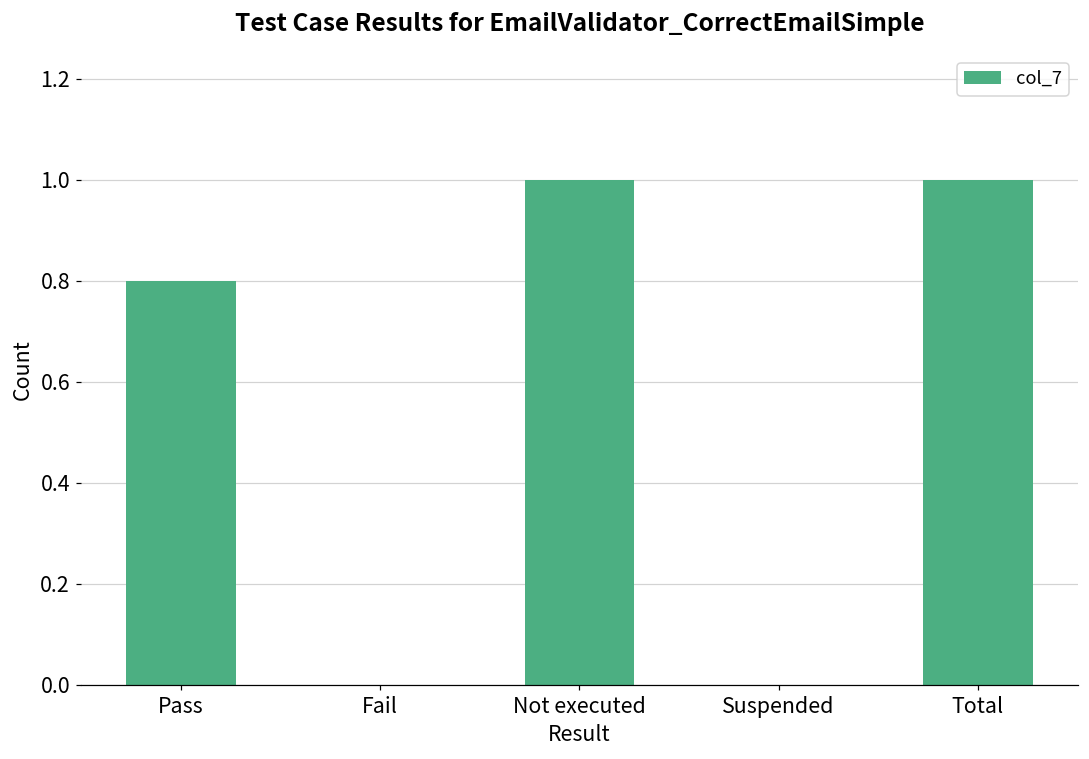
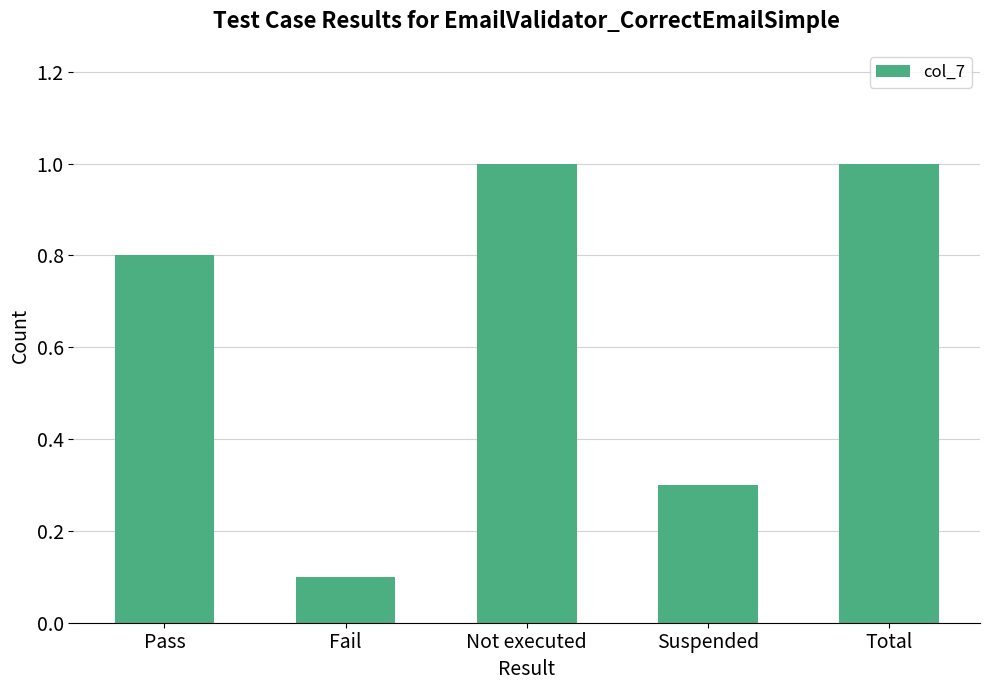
Fail: 0.0 -> 0.1
Suspended: 0.0 -> 0.3
